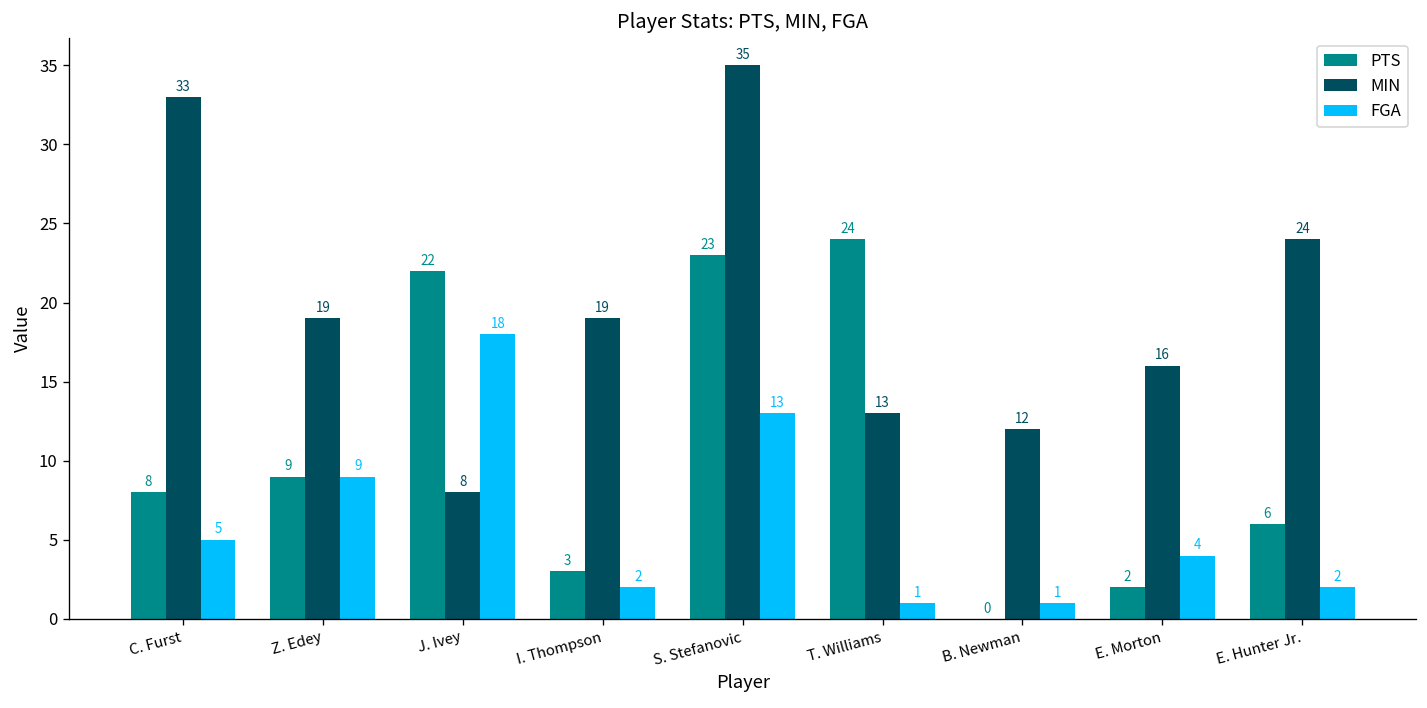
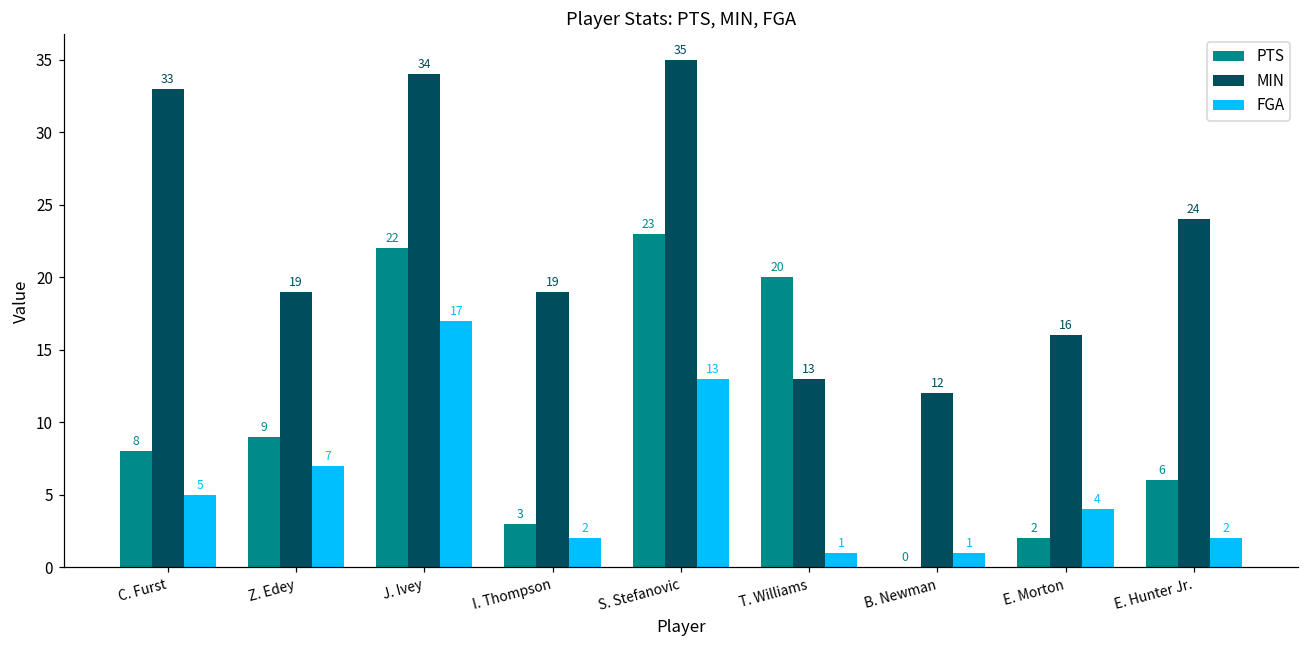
FGA, Z. Edey: 9 -> 7
MIN, J. Ivey: 8 -> 34
FGA, J. Ivey: 18 -> 17
PTS, T. Williams: 24 -> 20
